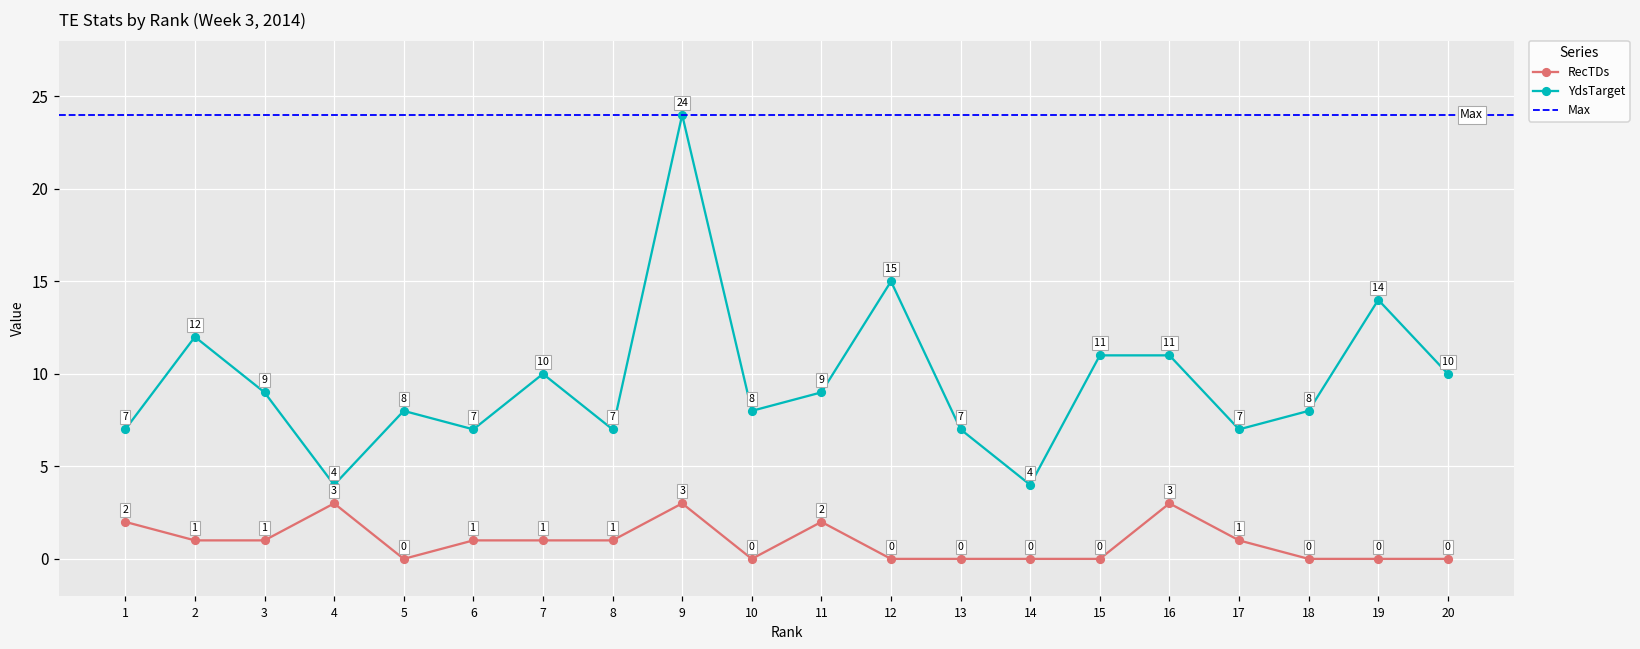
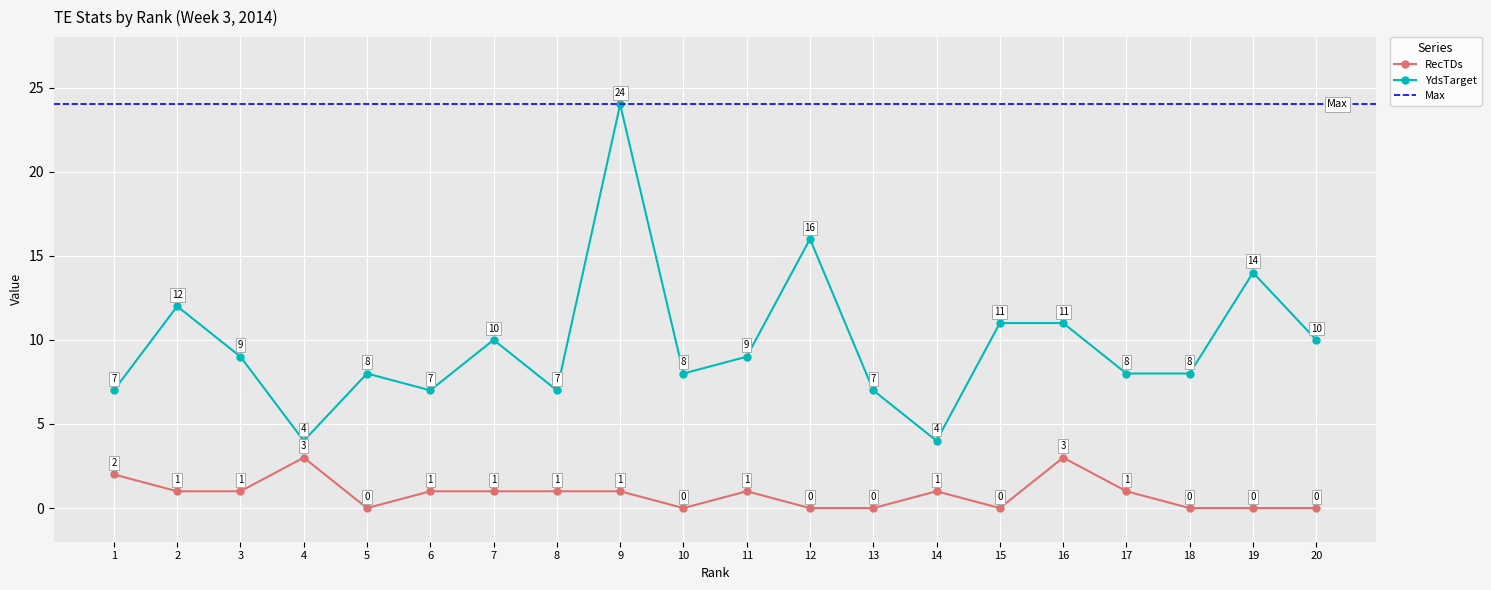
RecTDs, 9: 3 -> 1
RecTDs, 11: 2 -> 1
YdsTarget, 12: 15 -> 16
RecTDs, 14: 0 -> 1
YdsTarget, 17: 7 -> 8
